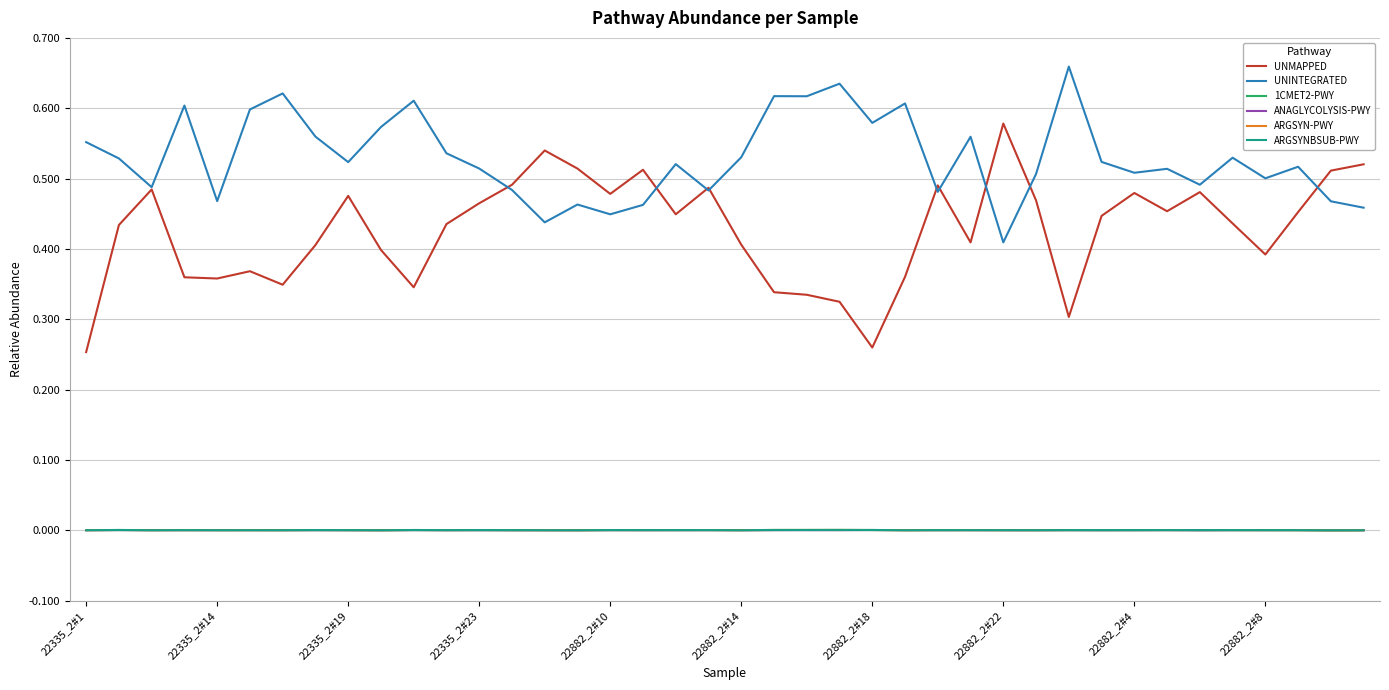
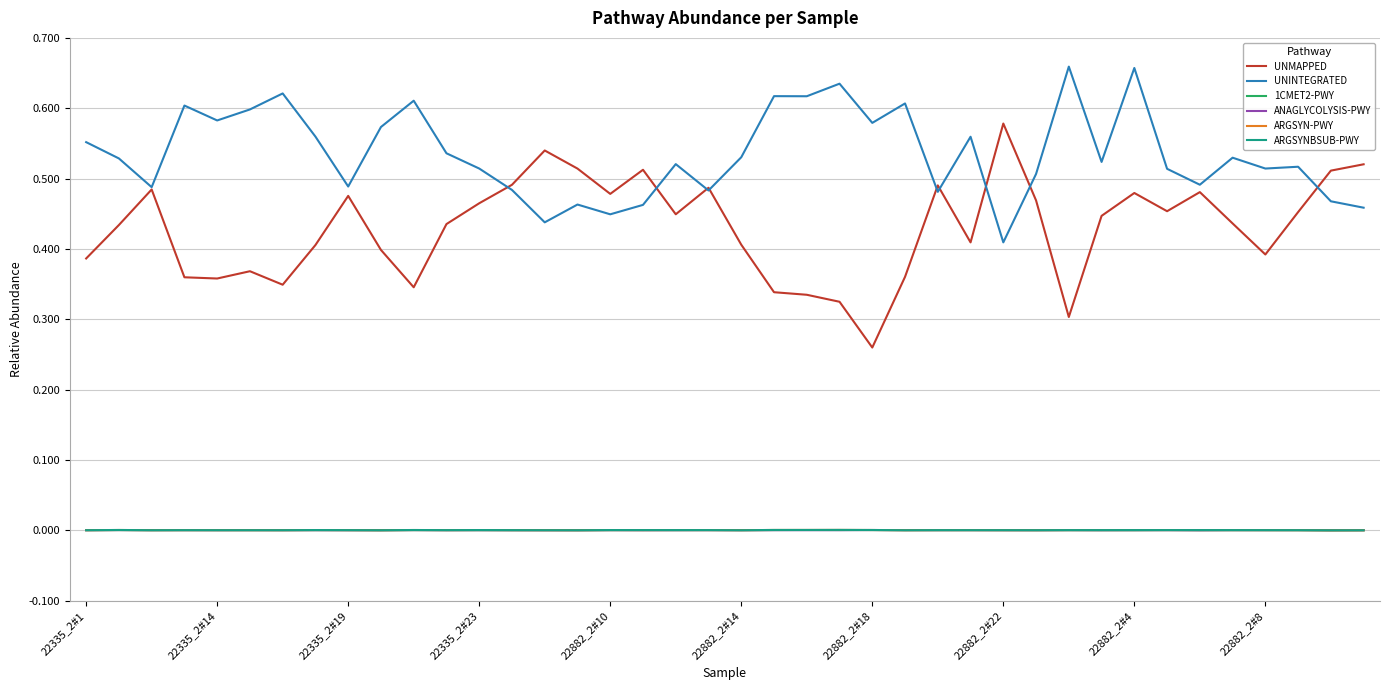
UNMAPPED, 22335_2#1: 0.25 -> 0.39
UNINTEGRATED, 22335_2#14: 0.47 -> 0.58
UNINTEGRATED, 22335_2#19: 0.52 -> 0.49
UNINTEGRATED, 22882_2#4: 0.51 -> 0.66
UNINTEGRATED, 22882_2#8: 0.50 -> 0.51
